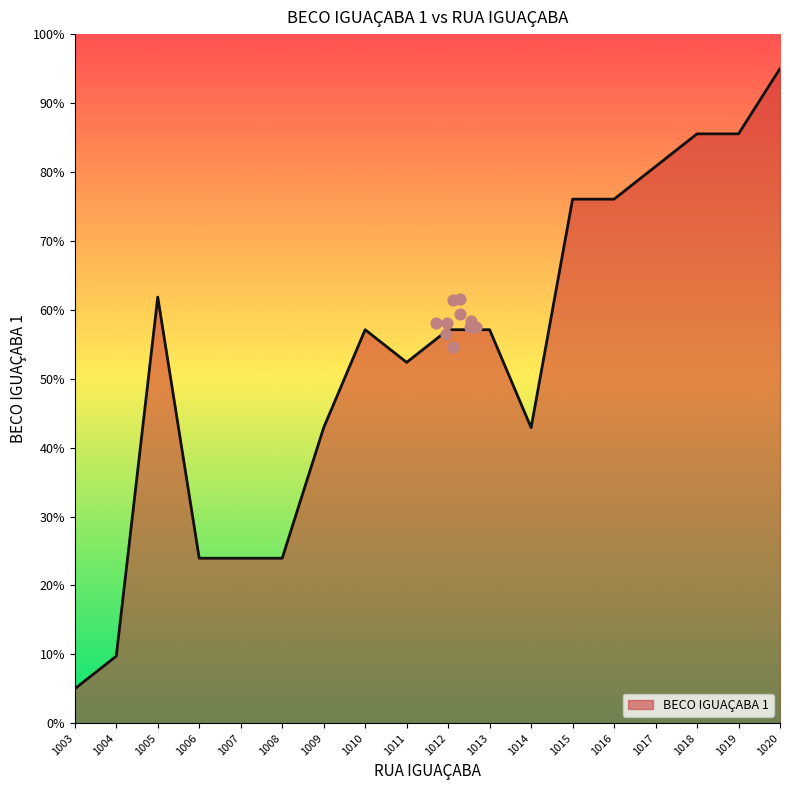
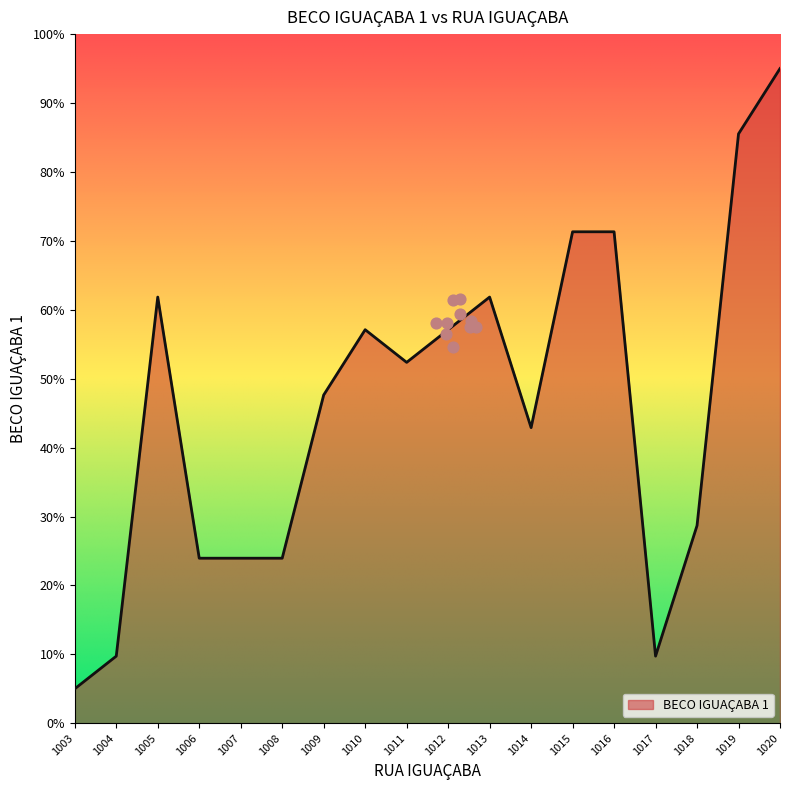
BECO IGUAÇABA 1, 1009: 43% -> 48%
BECO IGUAÇABA 1, 1013: 57% -> 62%
BECO IGUAÇABA 1, 1015: 76% -> 71%
BECO IGUAÇABA 1, 1016: 76% -> 71%
BECO IGUAÇABA 1, 1017: 81% -> 10%
BECO IGUAÇABA 1, 1018: 86% -> 29%
